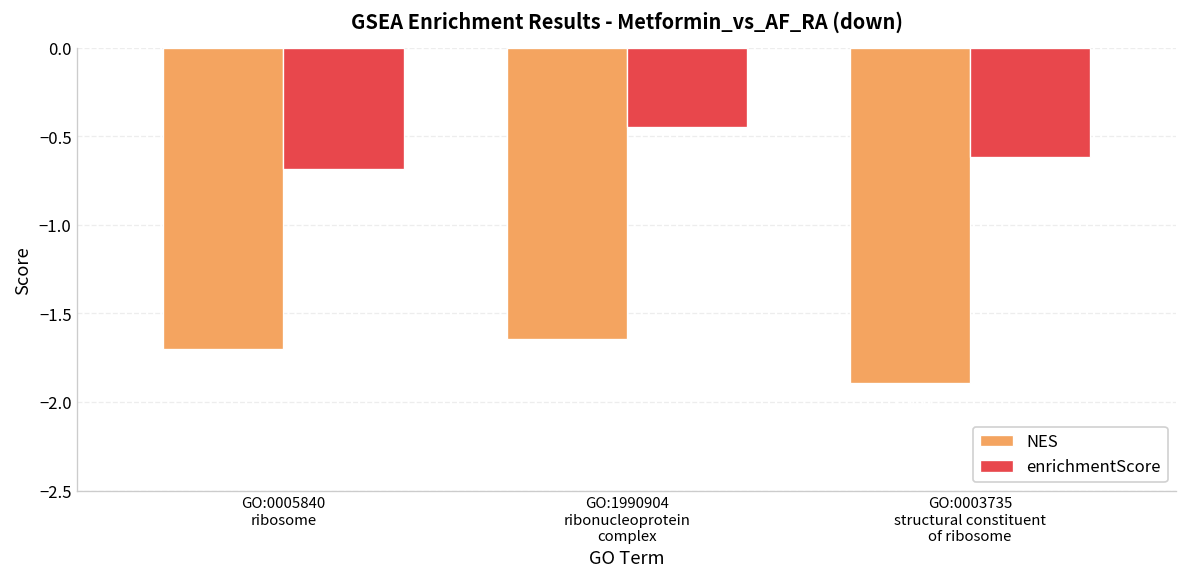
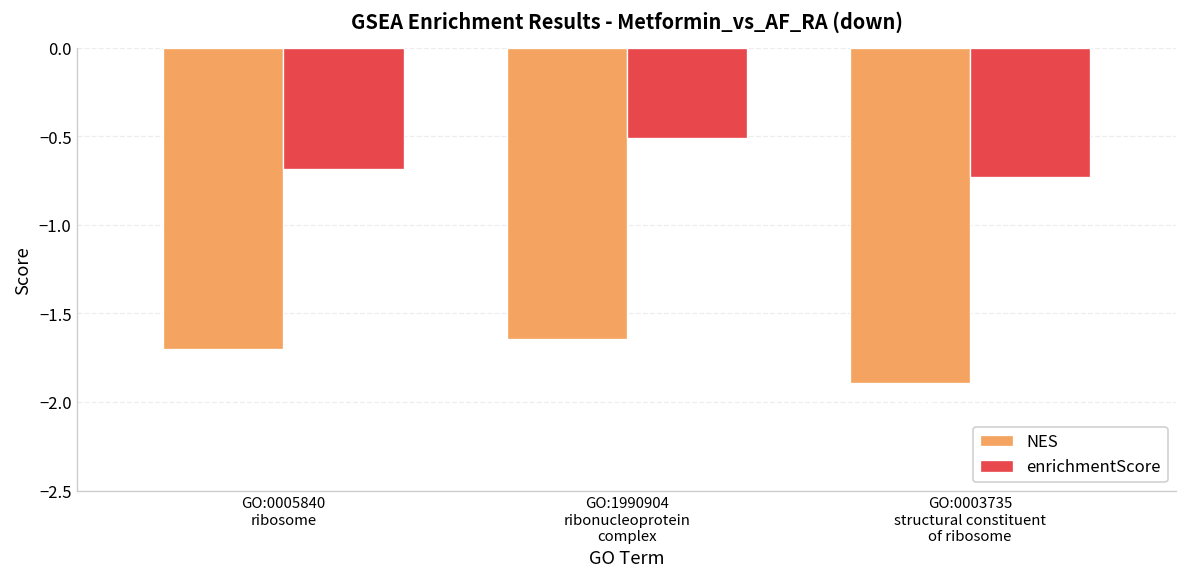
enrichmentScore, GO:1990904 ribonucleoprotein complex: -0.45 -> -0.51
enrichmentScore, GO:0003735 structural constituent of ribosome: -0.62 -> -0.73
